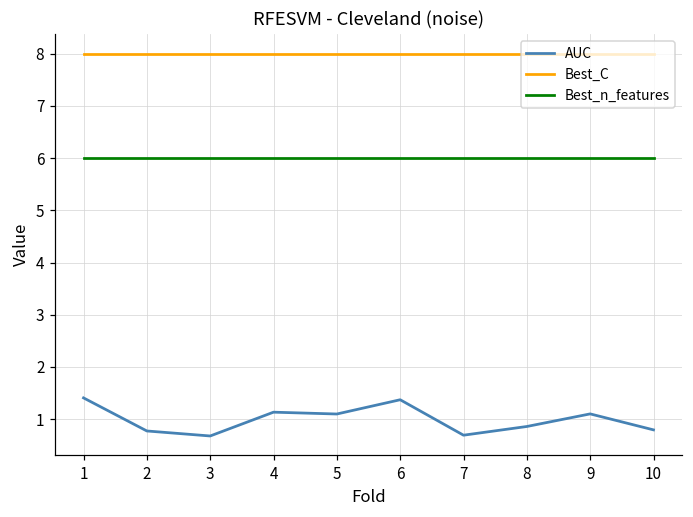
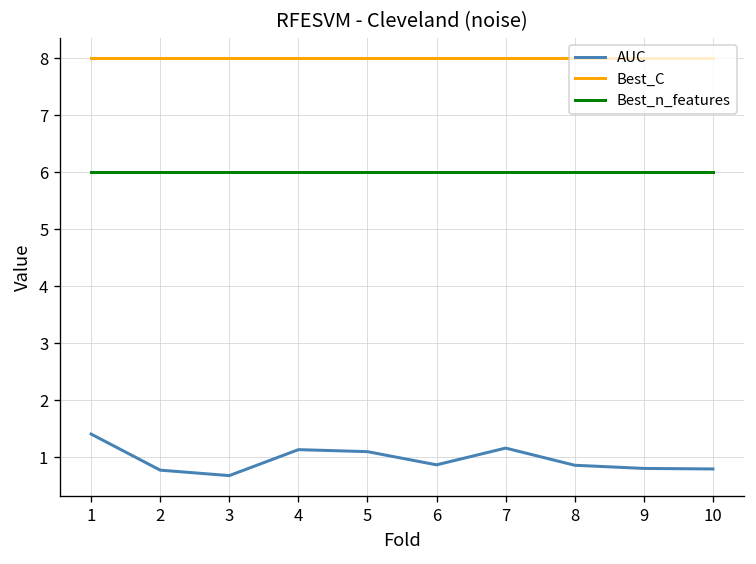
AUC, 6: 1.4 -> 0.9
AUC, 7: 0.7 -> 1.2
AUC, 9: 1.1 -> 0.8
